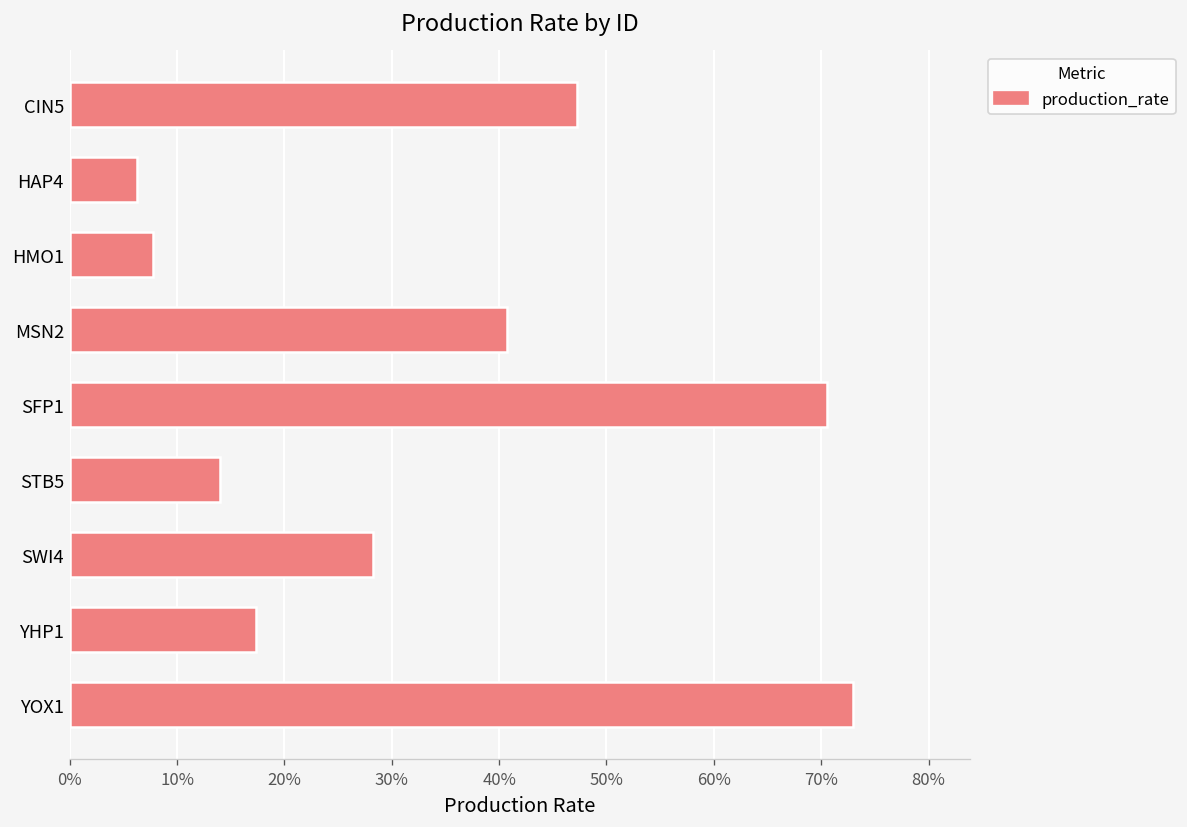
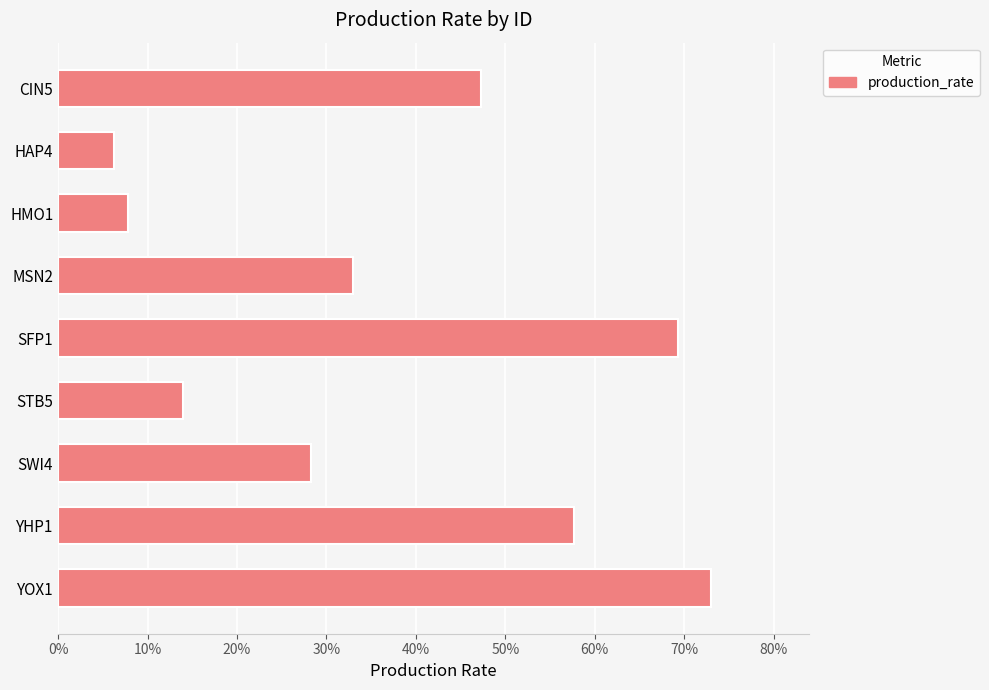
MSN2: 41% -> 33%
SFP1: 71% -> 69%
YHP1: 17% -> 58%
